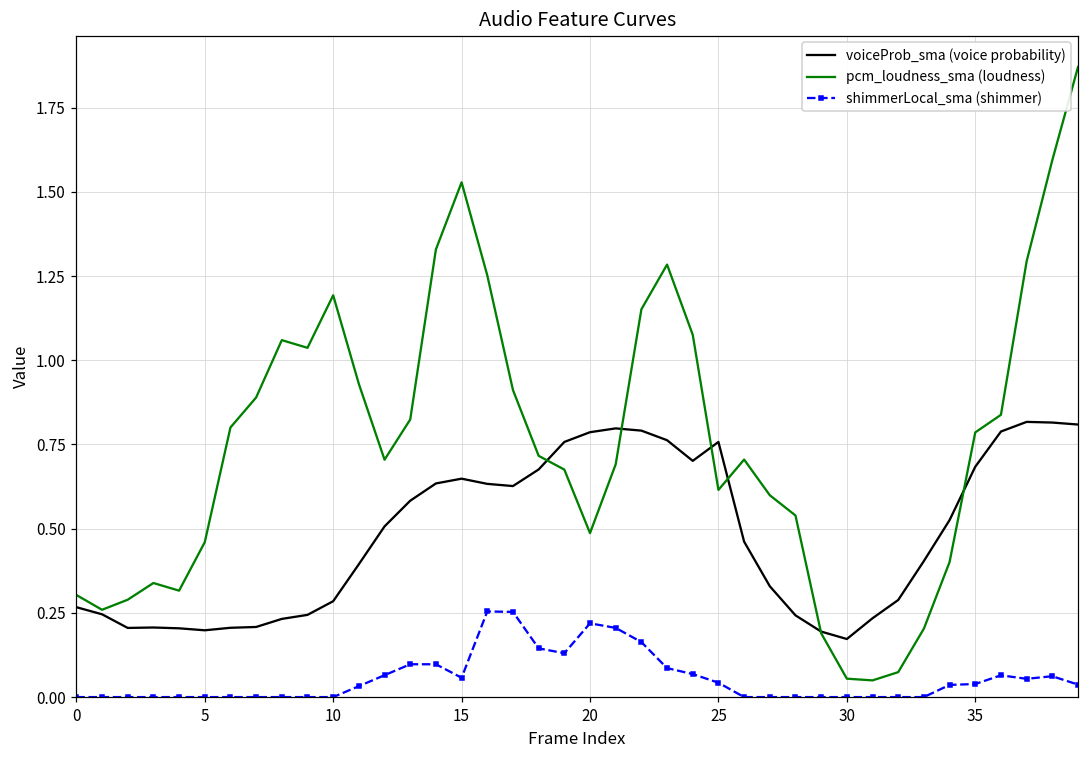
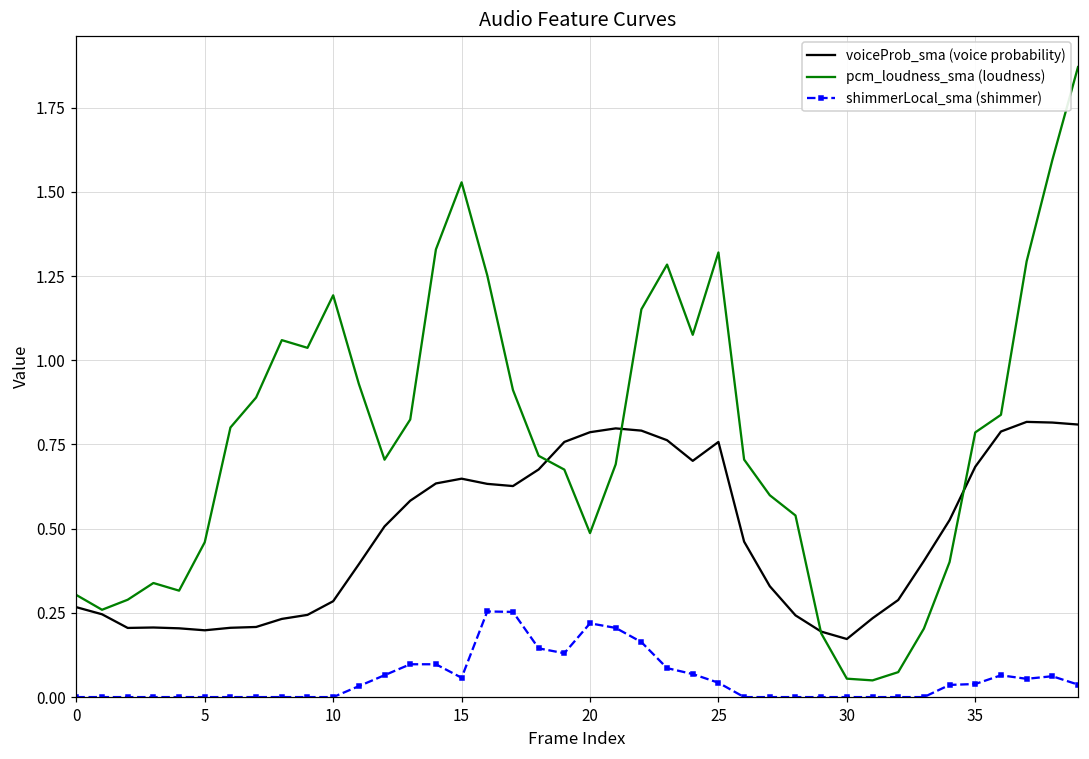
pcm_loudness_sma (loudness), 25: 0.62 -> 1.32
